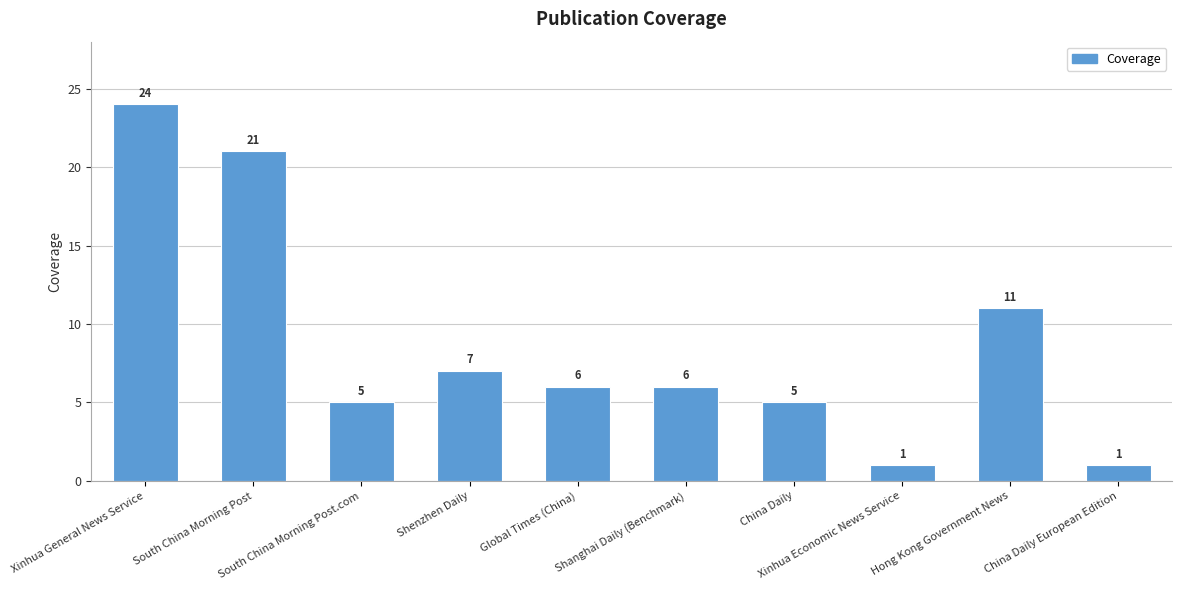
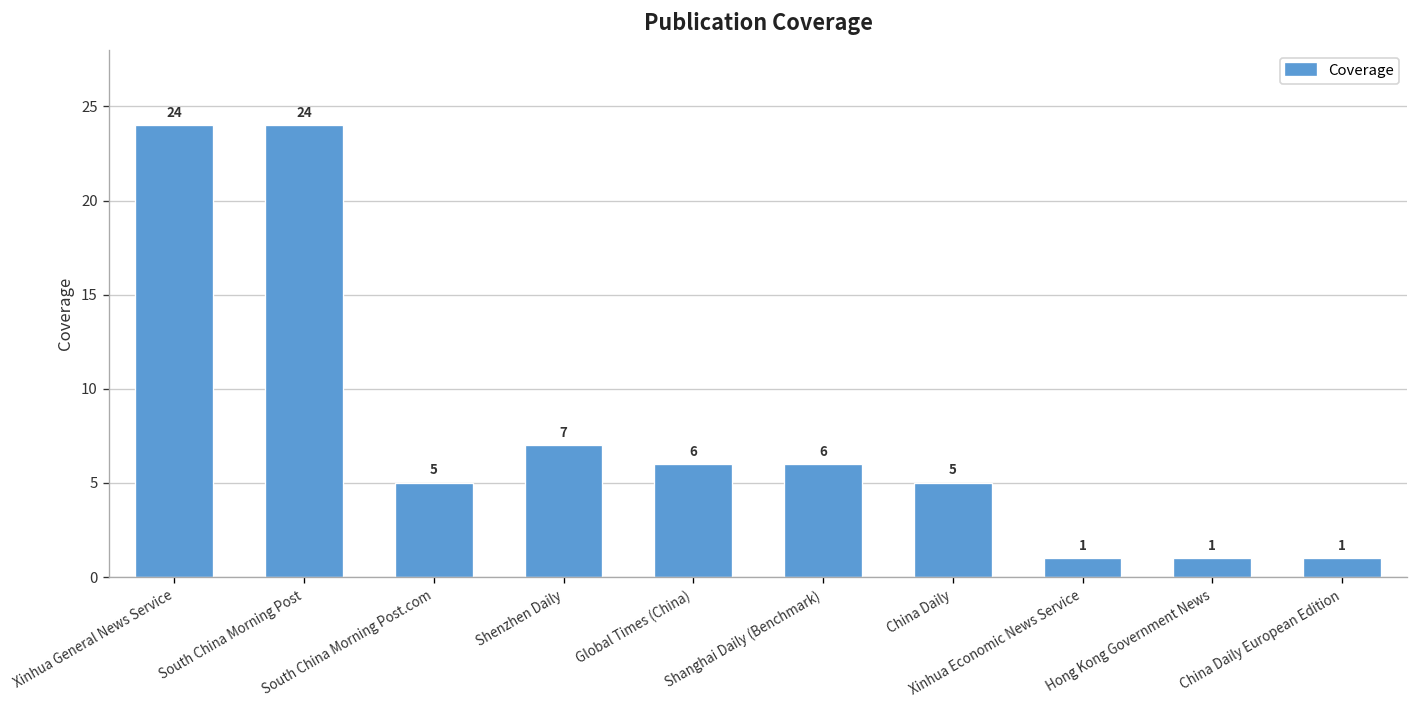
South China Morning Post: 21 -> 24
Hong Kong Government News: 11 -> 1
